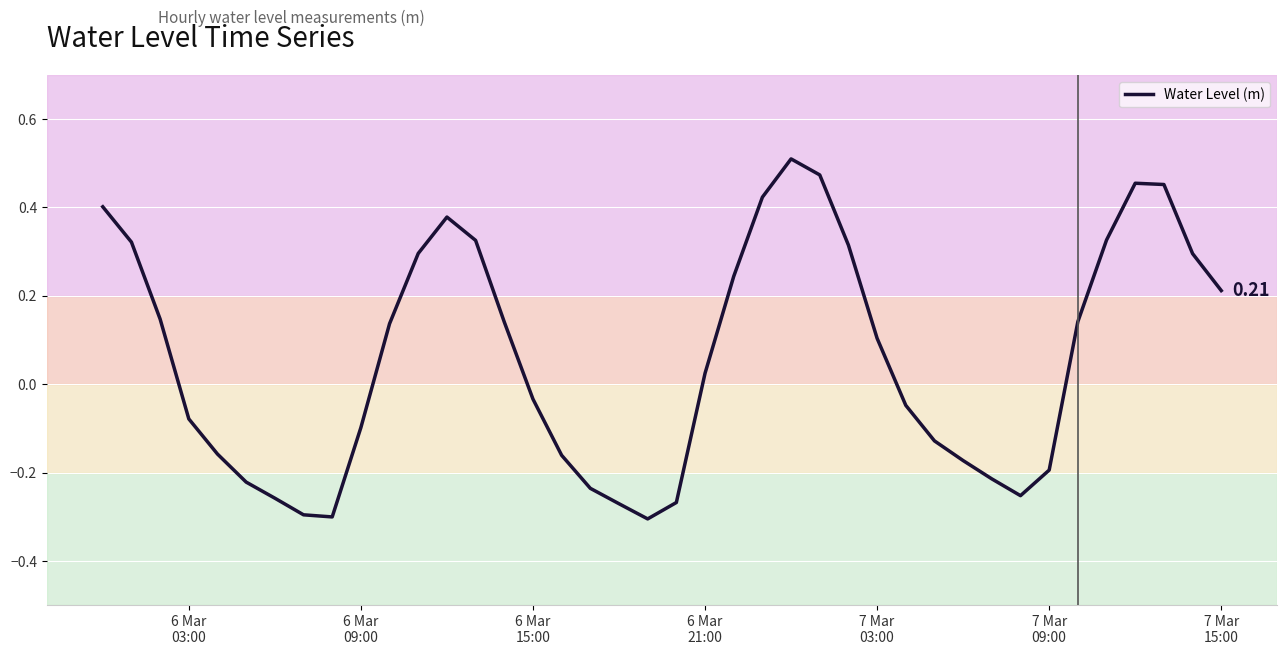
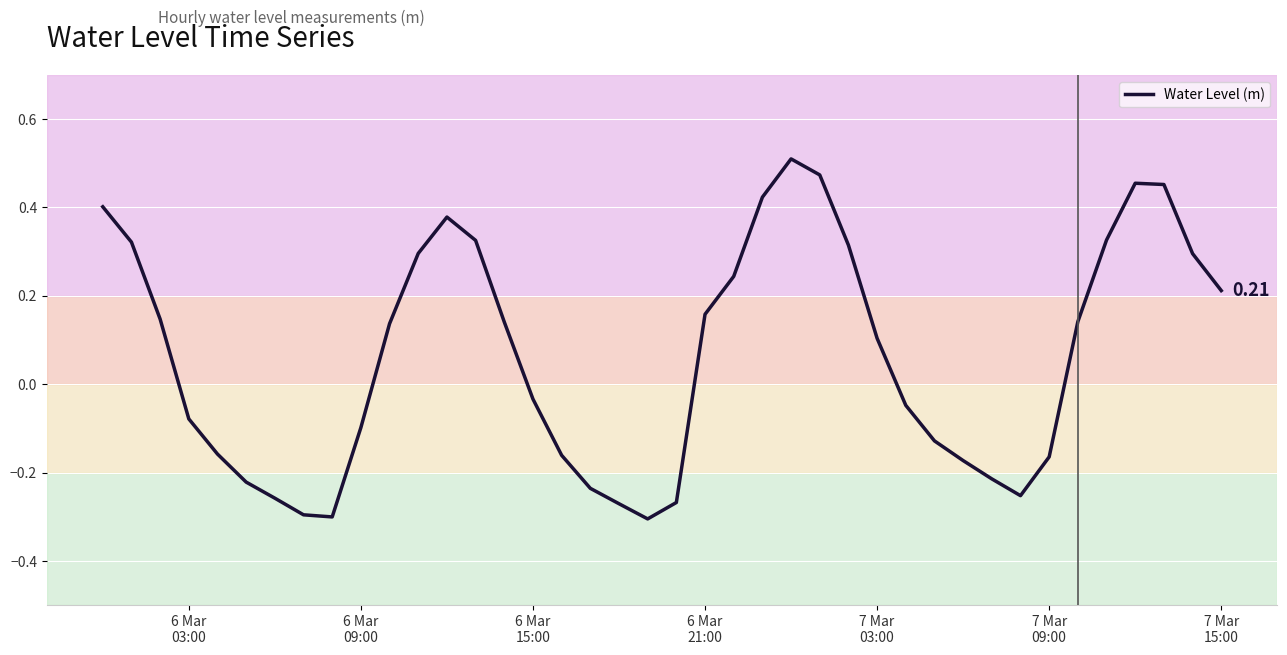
6 Mar 21:00: 0.02 -> 0.16
7 Mar 09:00: -0.19 -> -0.16
